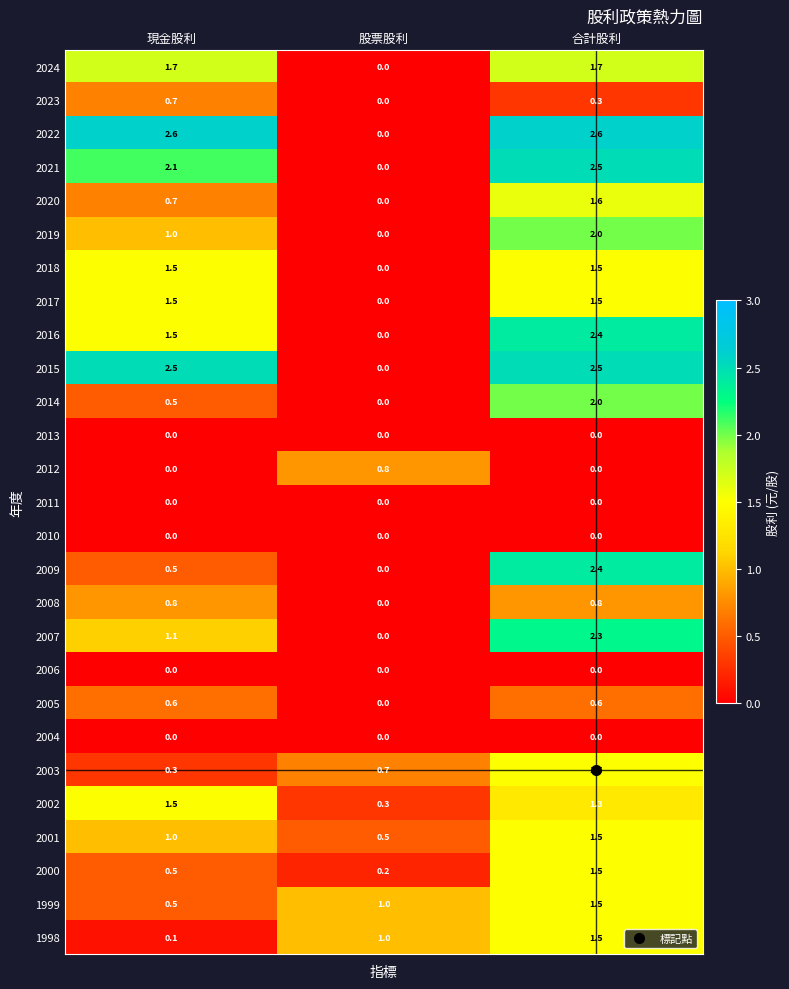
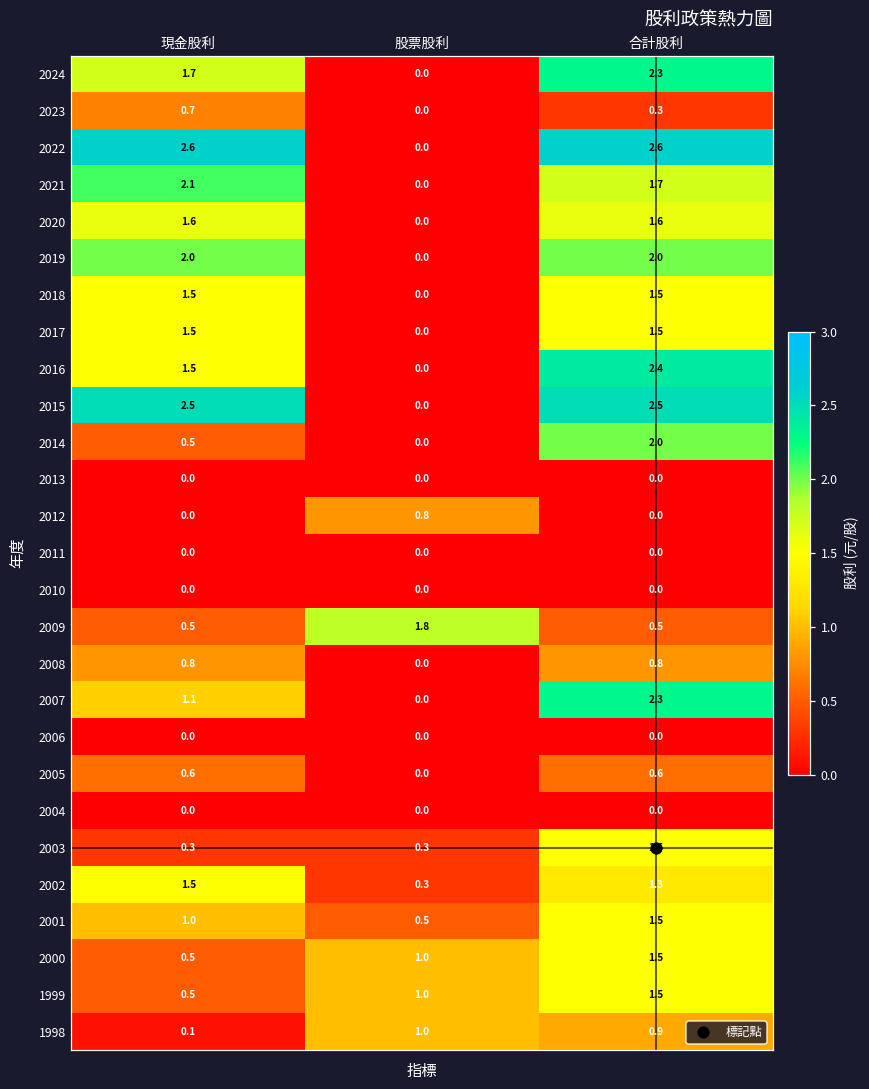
2024, 合計股利: 1.7 -> 2.3
2021, 合計股利: 2.5 -> 1.7
2020, 現金股利: 0.7 -> 1.6
2019, 現金股利: 1.0 -> 2.0
2009, 股票股利: 0.0 -> 1.8
2009, 合計股利: 2.4 -> 0.5
2003, 股票股利: 0.7 -> 0.3
2000, 股票股利: 0.2 -> 1.0
1998, 合計股利: 1.5 -> 0.9
